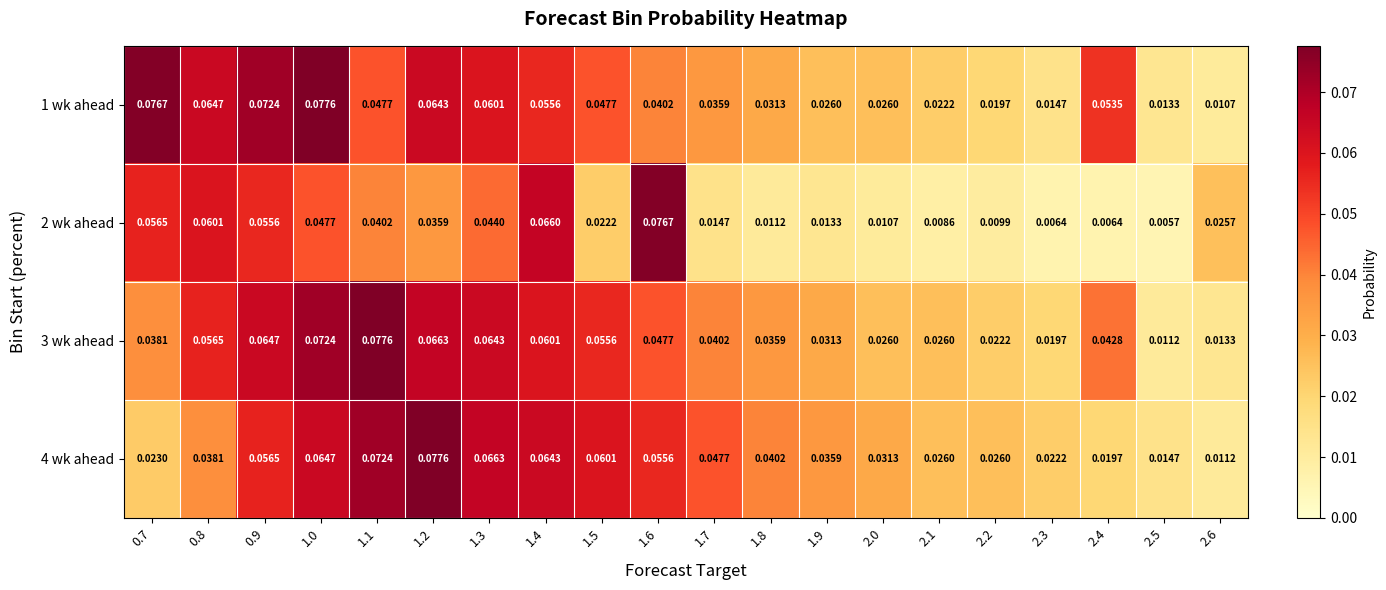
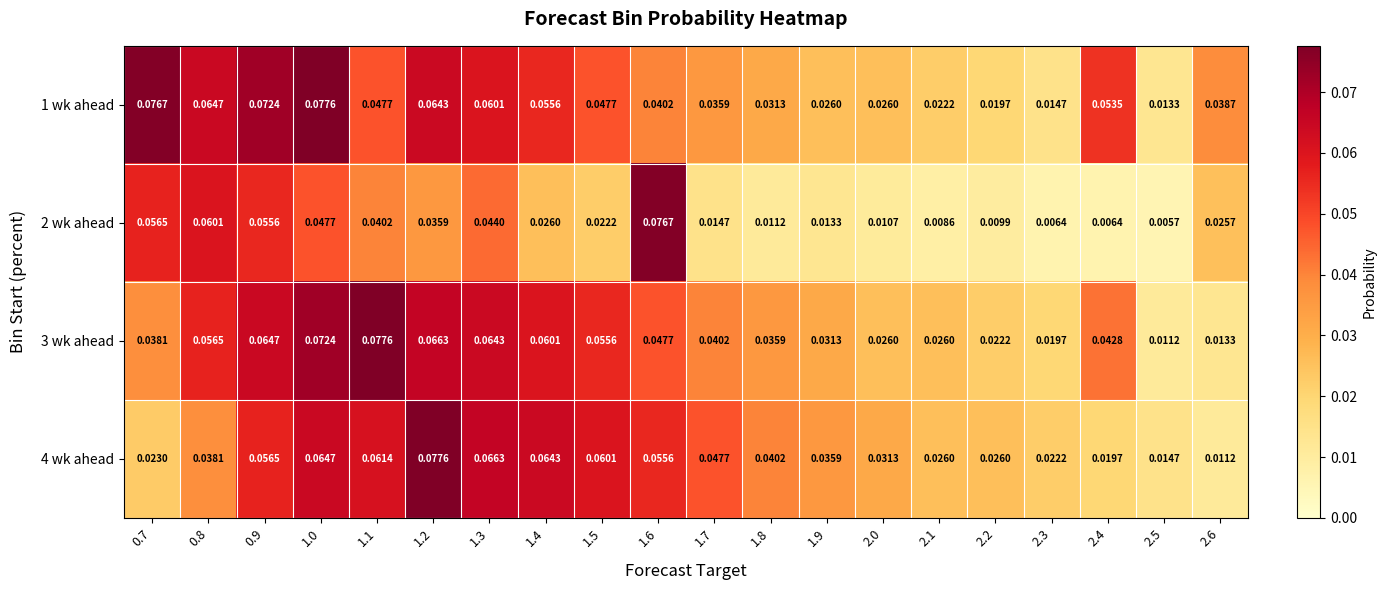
1 wk ahead, 2.6: 0.0107 -> 0.0387
2 wk ahead, 1.4: 0.0660 -> 0.0260
4 wk ahead, 1.1: 0.0724 -> 0.0614
